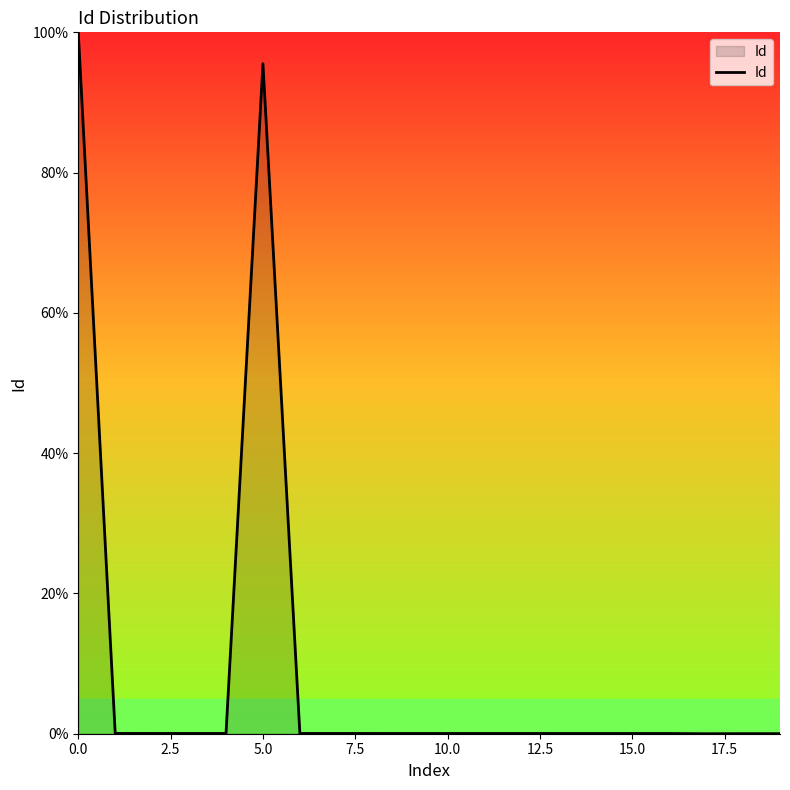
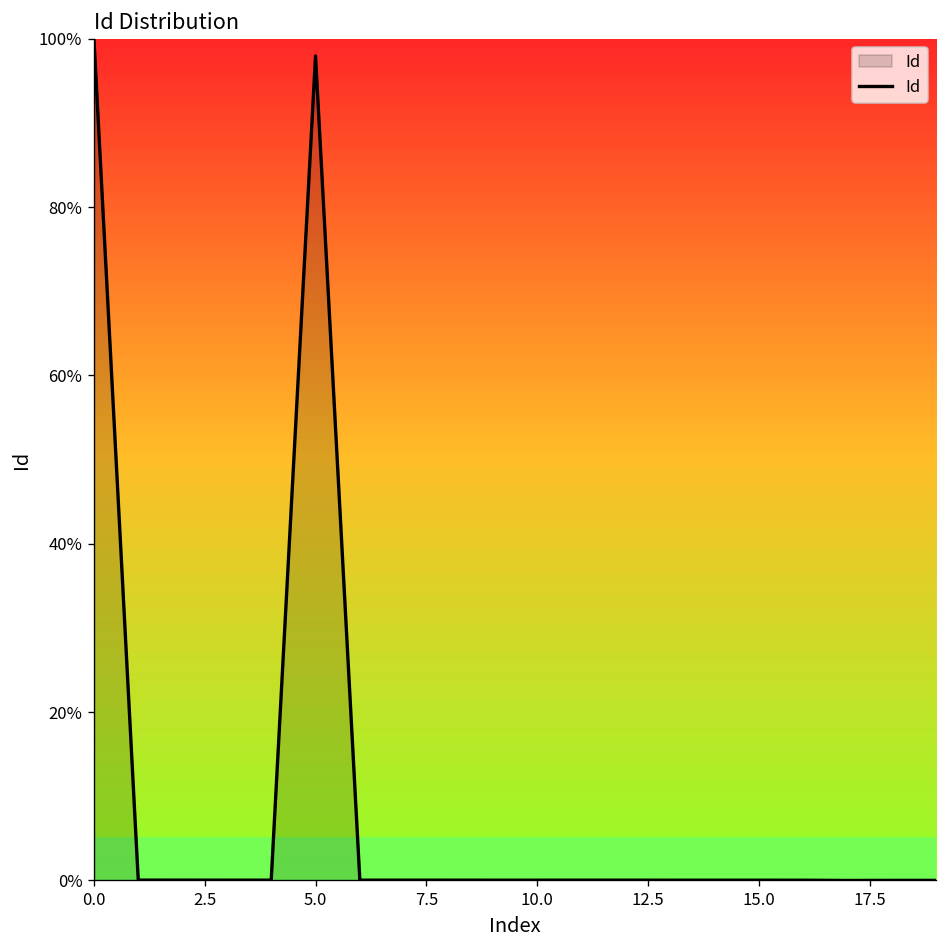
5.0: 96% -> 98%
